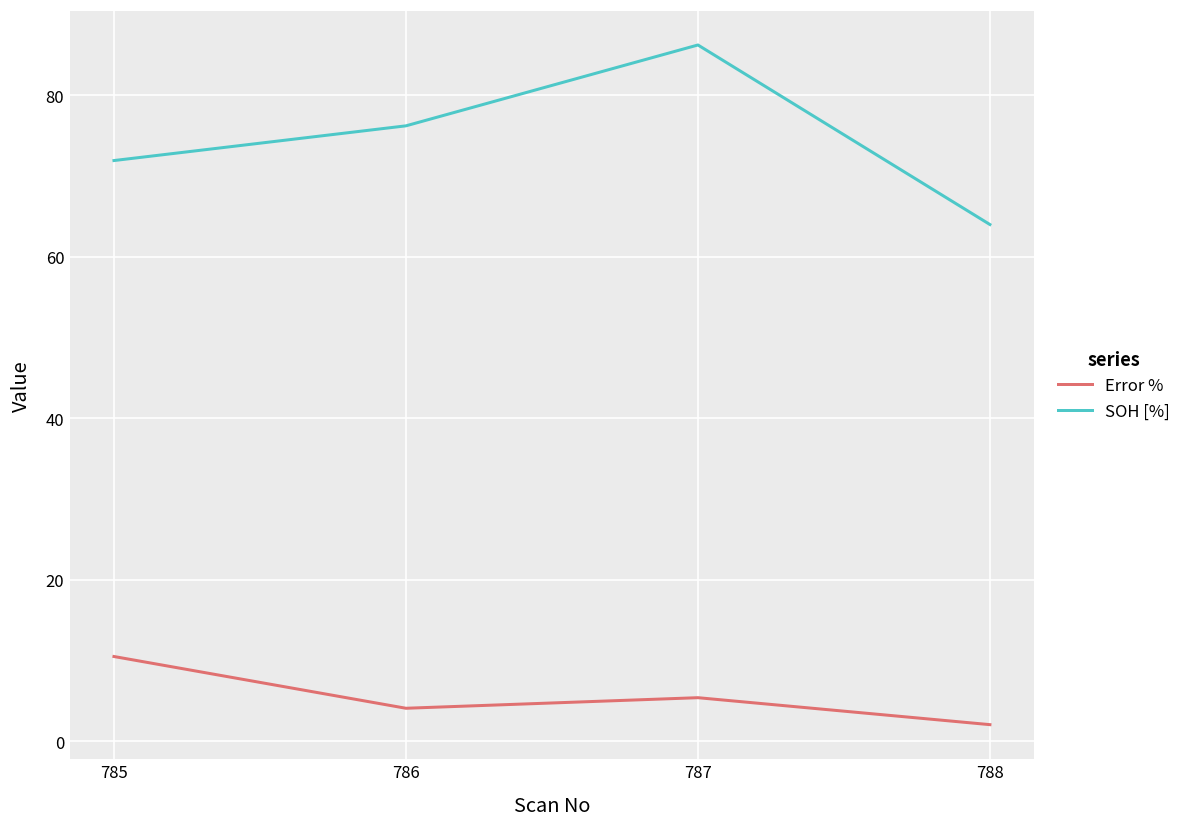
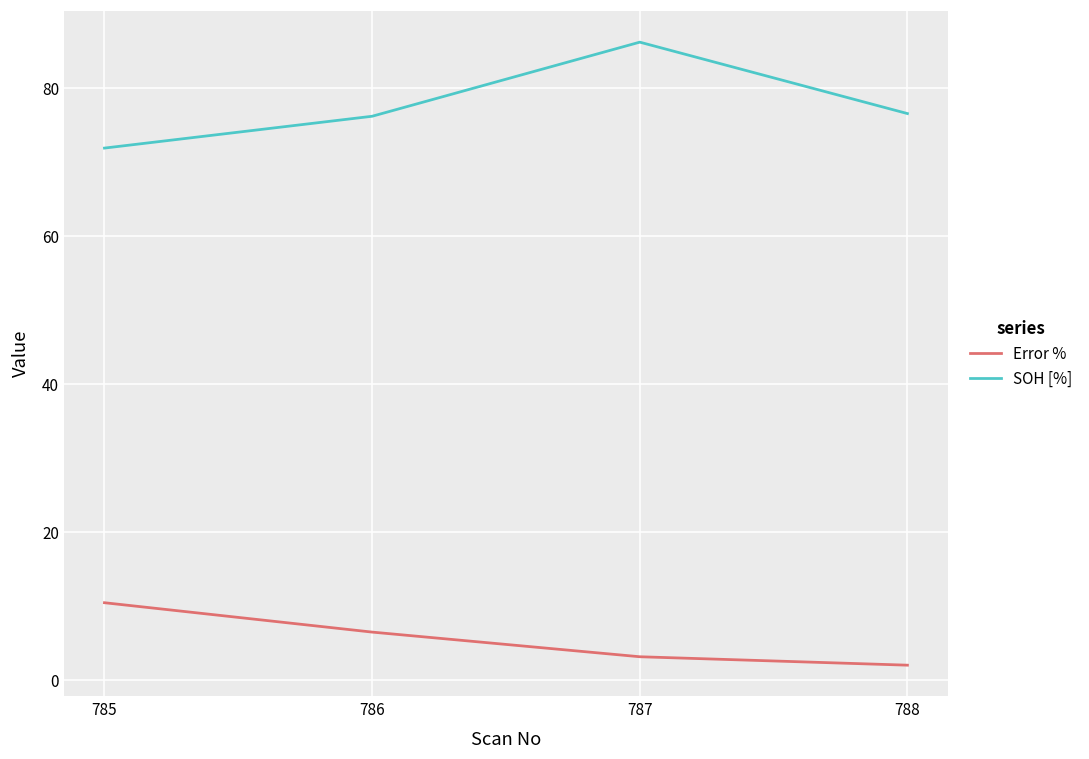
Error %, 786: 4 -> 7
Error %, 787: 5 -> 3
SOH [%], 788: 64 -> 77
